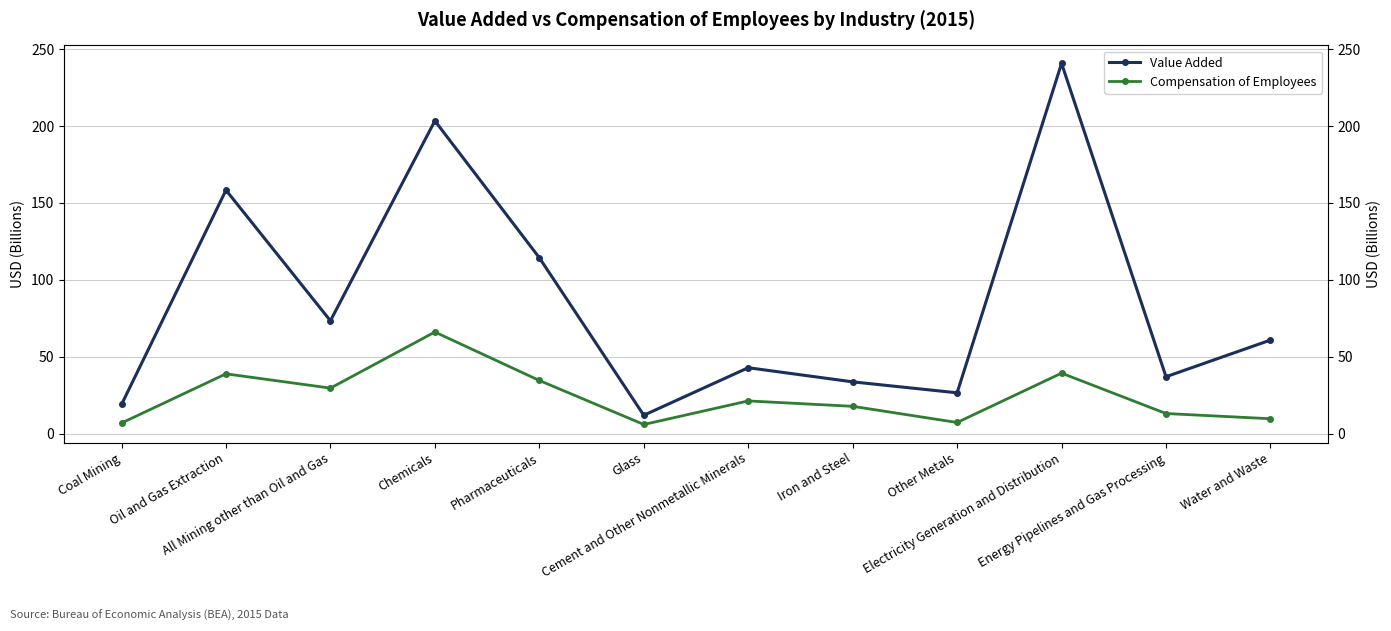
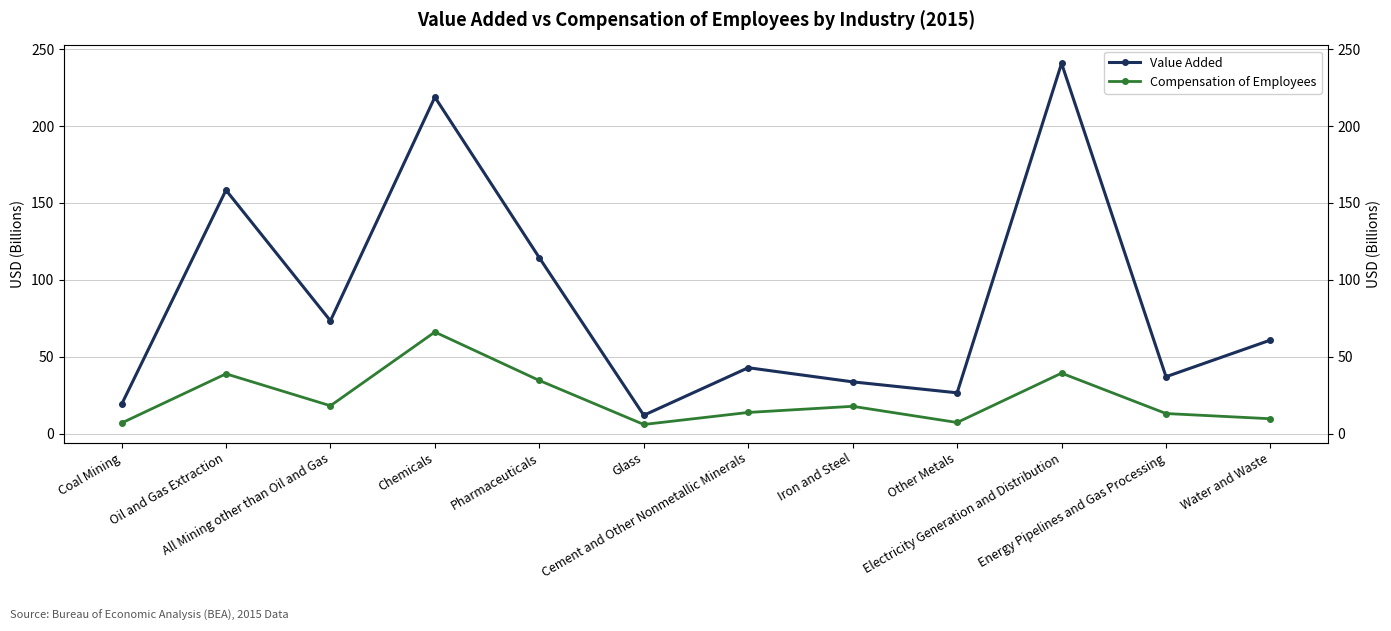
Compensation of Employees, All Mining other than Oil and Gas: 30 -> 18
Value Added, Chemicals: 203 -> 219
Compensation of Employees, Cement and Other Nonmetallic Minerals: 21 -> 14
